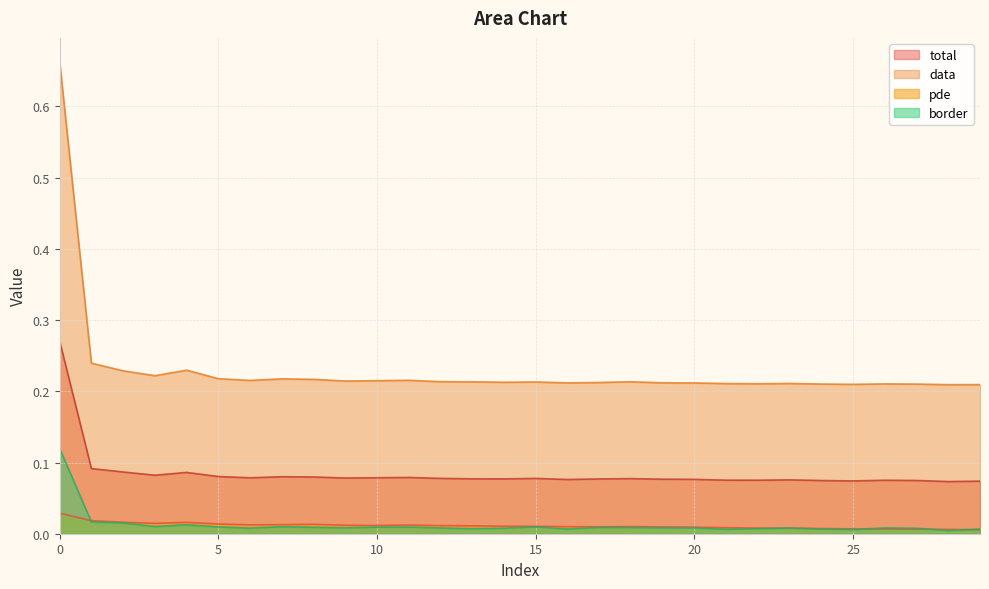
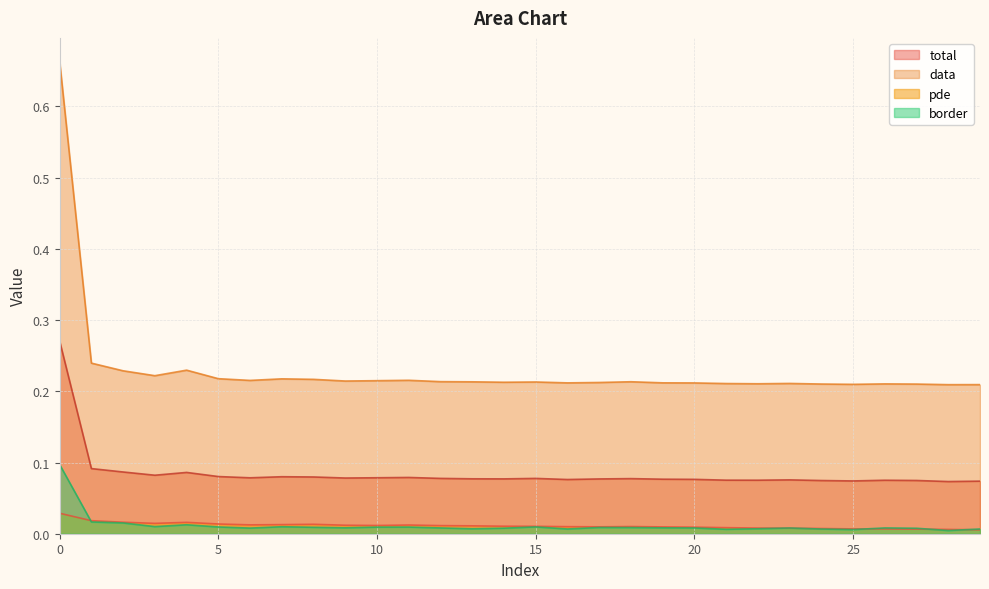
border, 0: 0.12 -> 0.10
